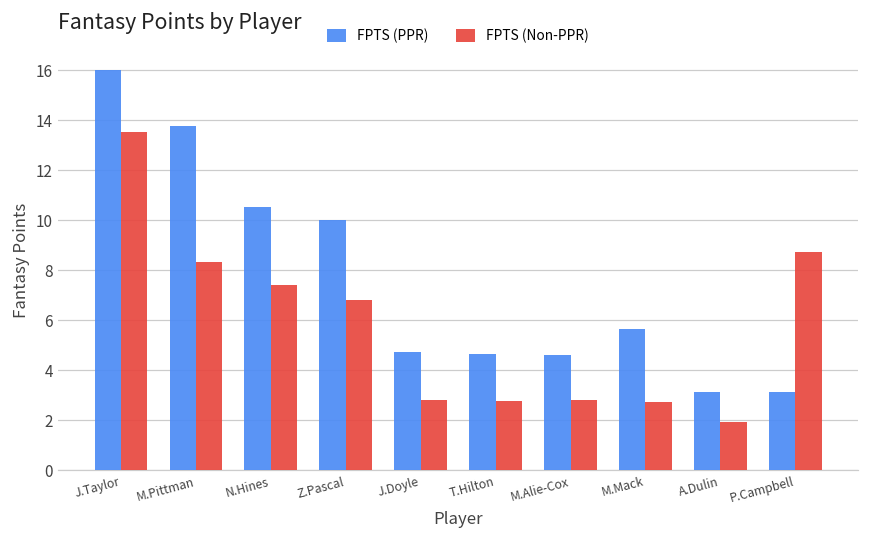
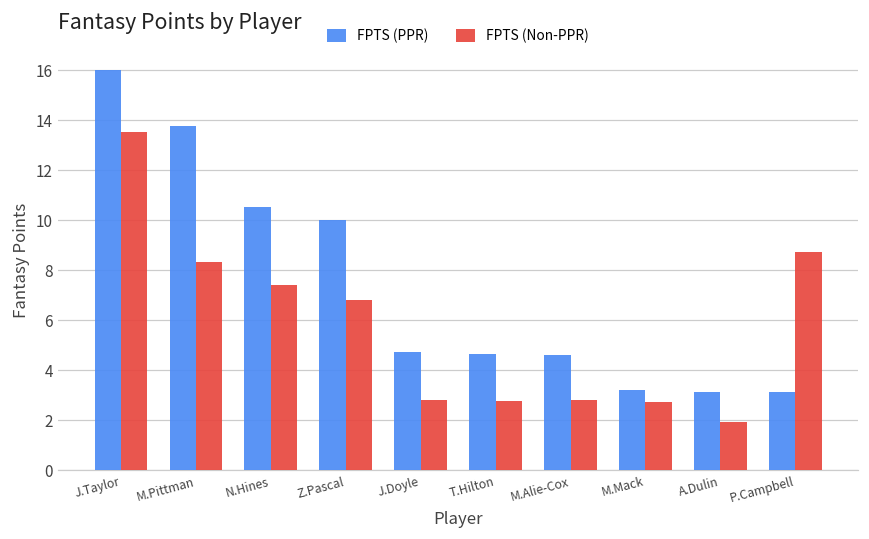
FPTS (PPR), M.Mack: 5.6 -> 3.2
